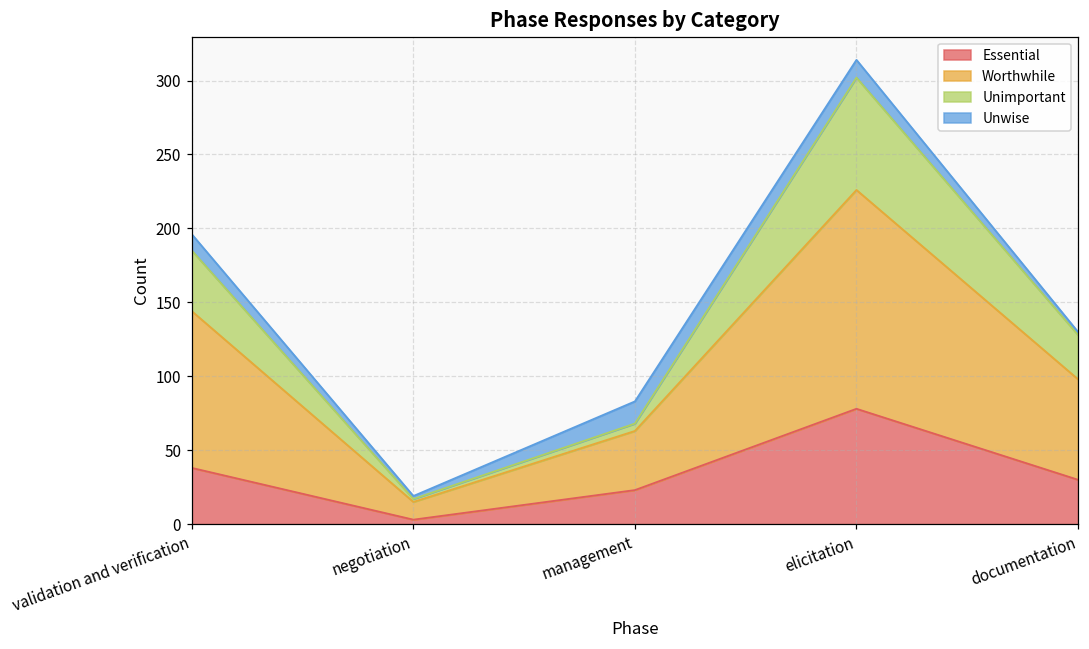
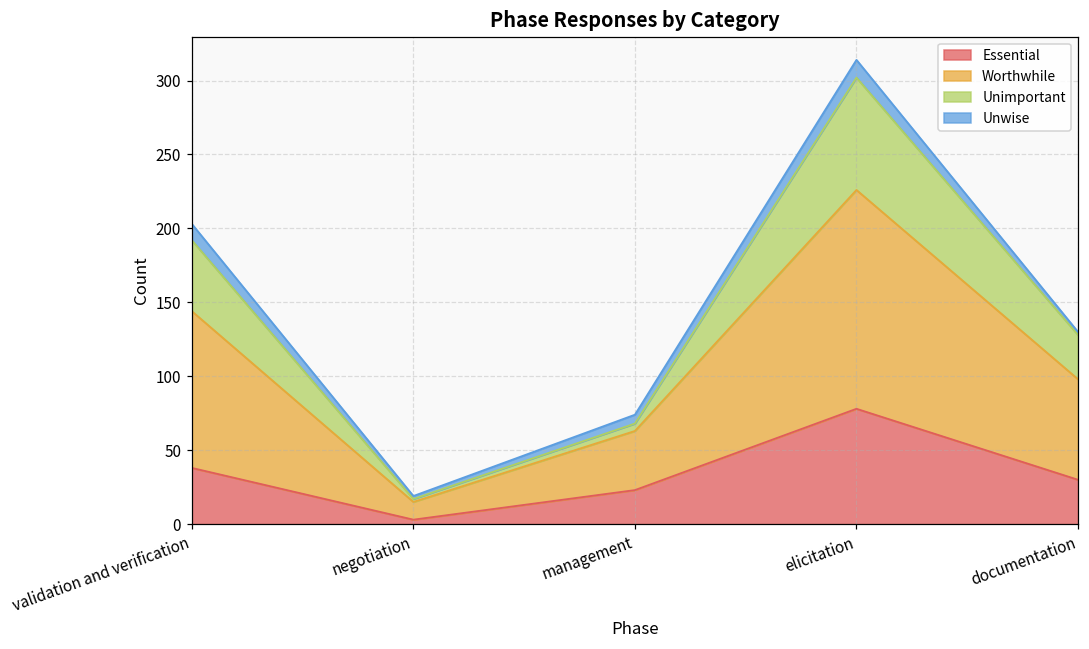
Unimportant, validation and verification: 41 -> 48
Unwise, management: 15 -> 6
